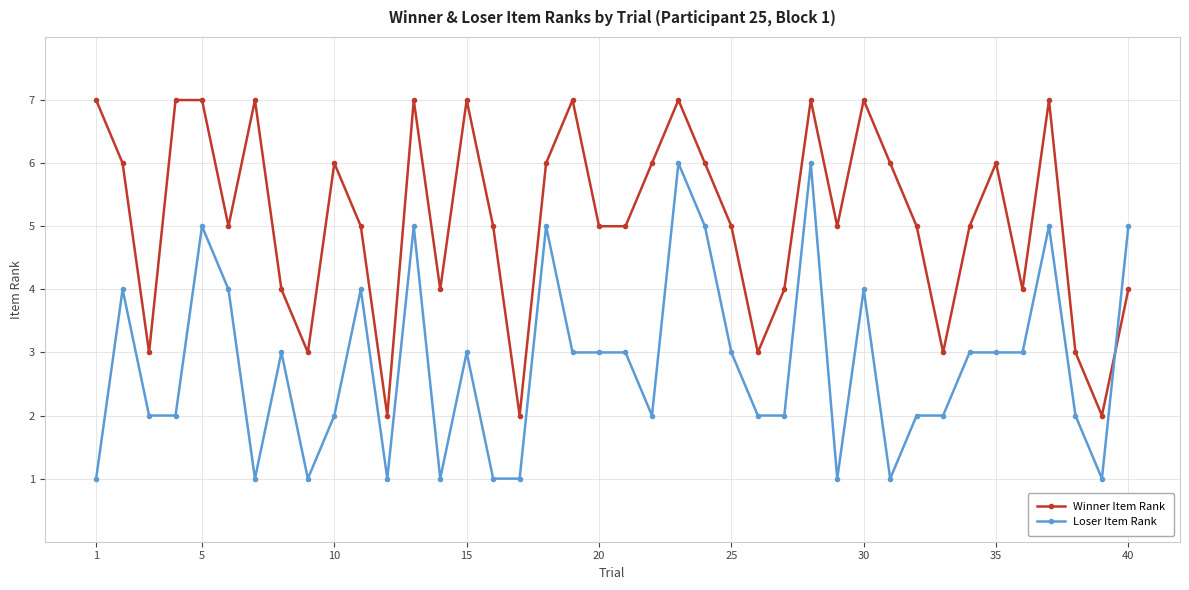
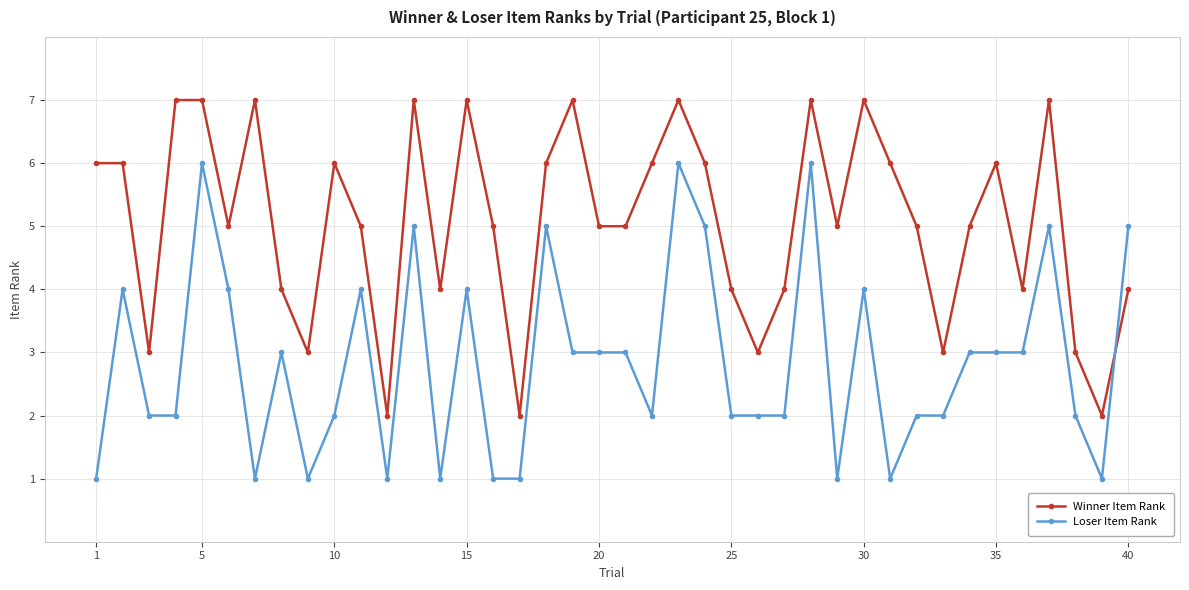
Winner Item Rank, 1: 7 -> 6
Loser Item Rank, 5: 5 -> 6
Loser Item Rank, 15: 3 -> 4
Winner Item Rank, 25: 5 -> 4
Loser Item Rank, 25: 3 -> 2
